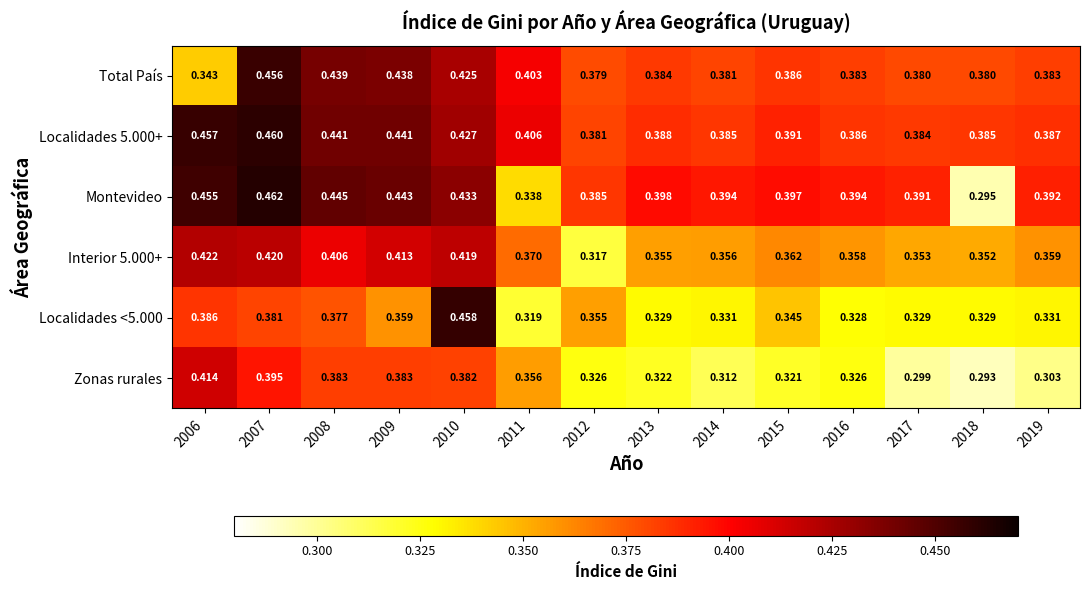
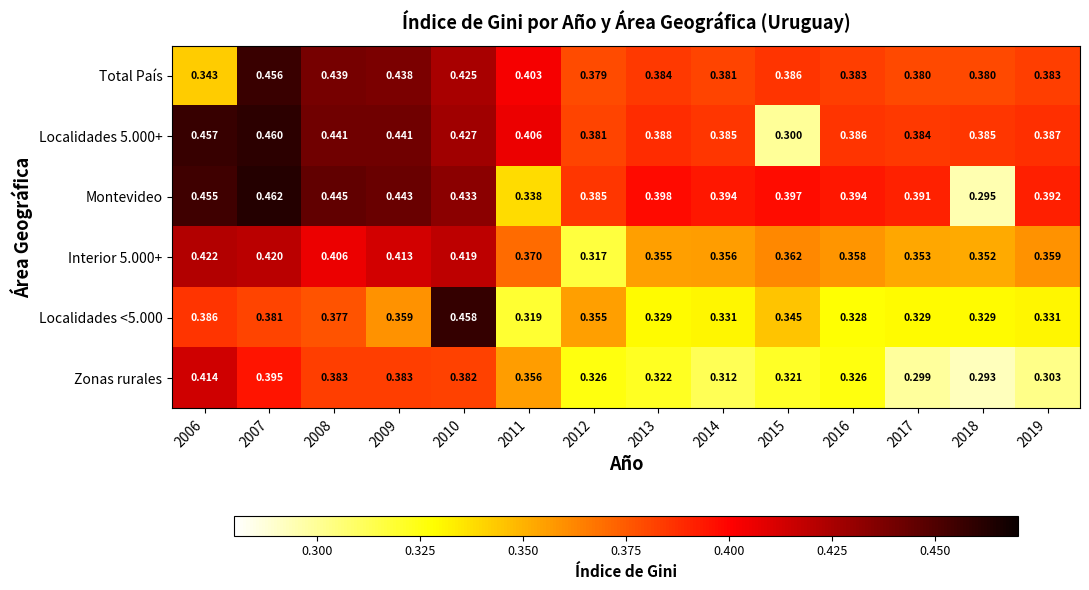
Localidades 5.000+, 2015: 0.391 -> 0.300
